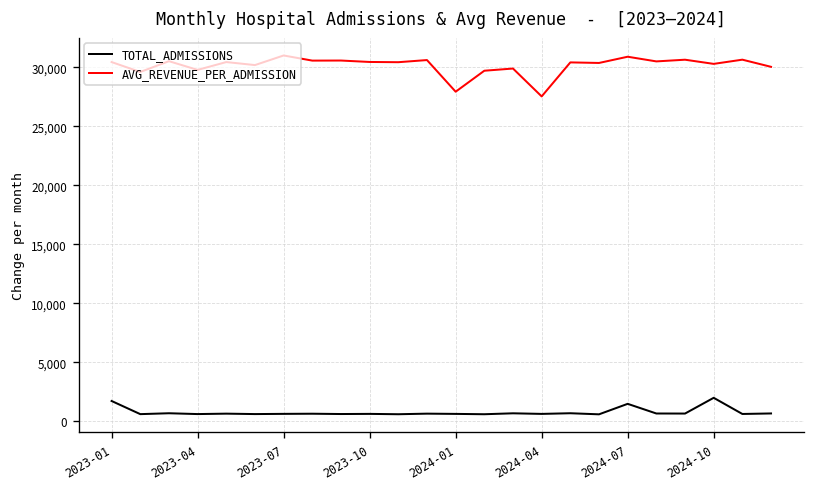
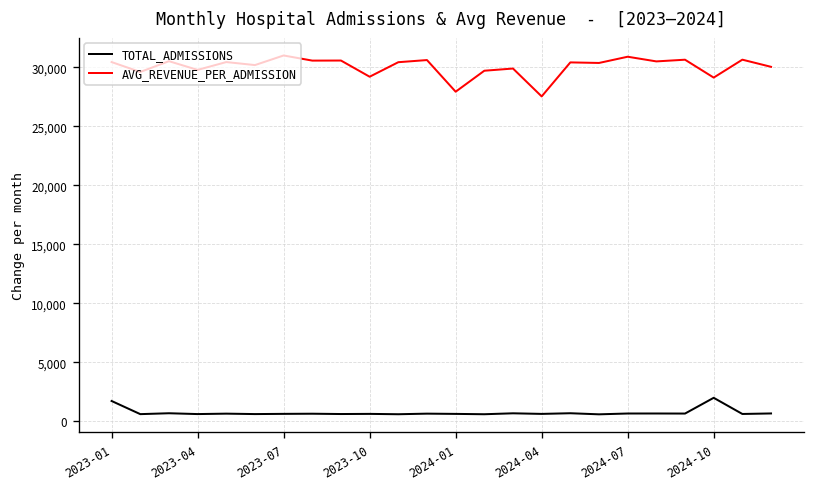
AVG_REVENUE_PER_ADMISSION, 2023-10: 30,000 -> 29,000
TOTAL_ADMISSIONS, 2024-07: 1,500 -> 600
AVG_REVENUE_PER_ADMISSION, 2024-10: 30,000 -> 29,000
